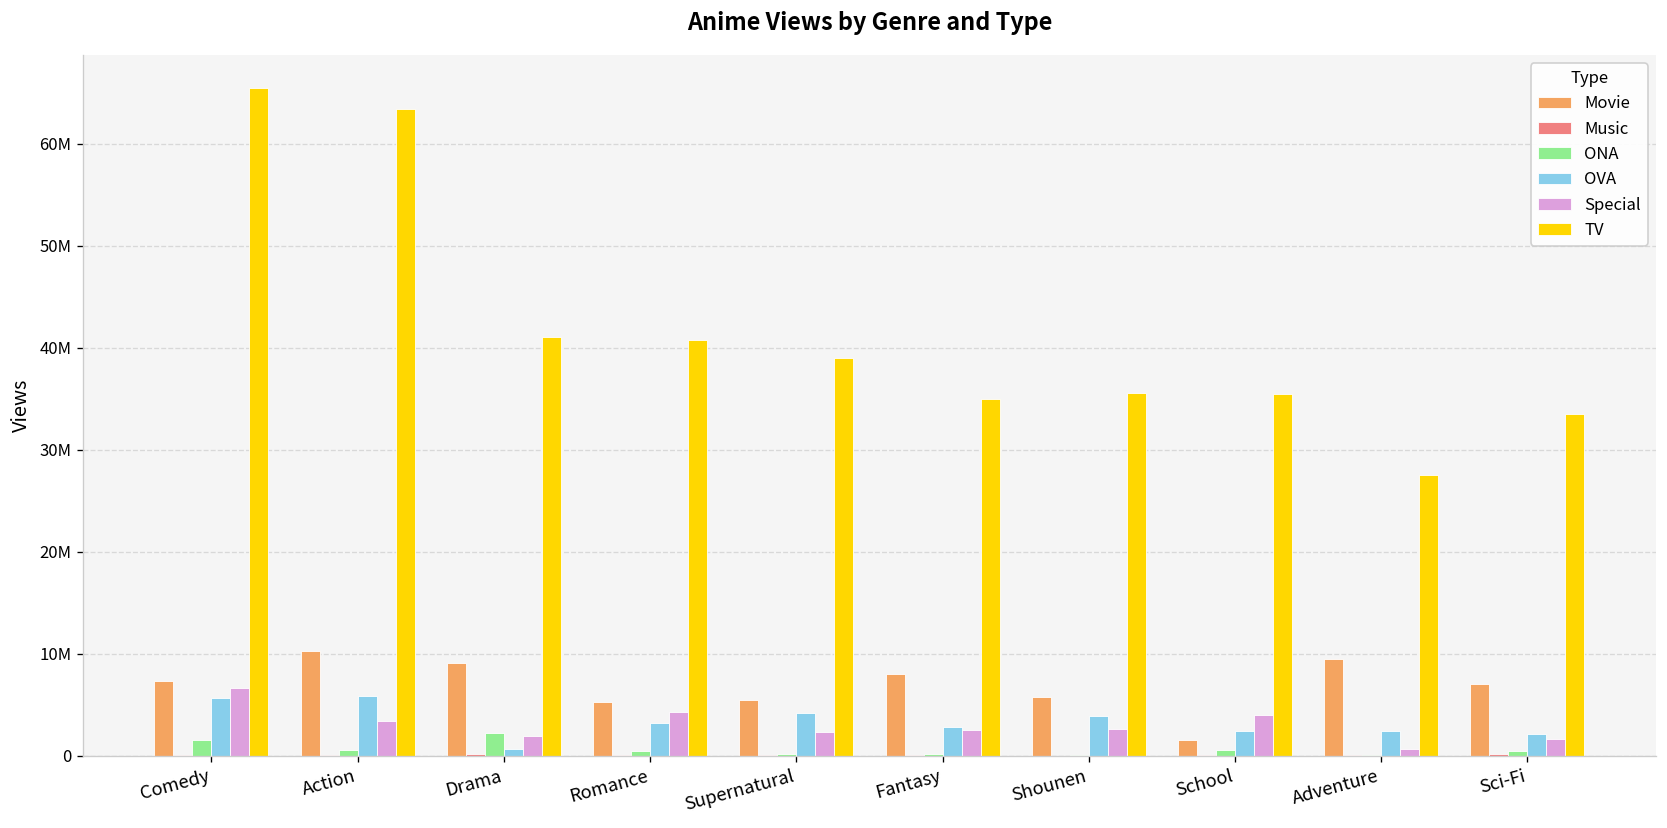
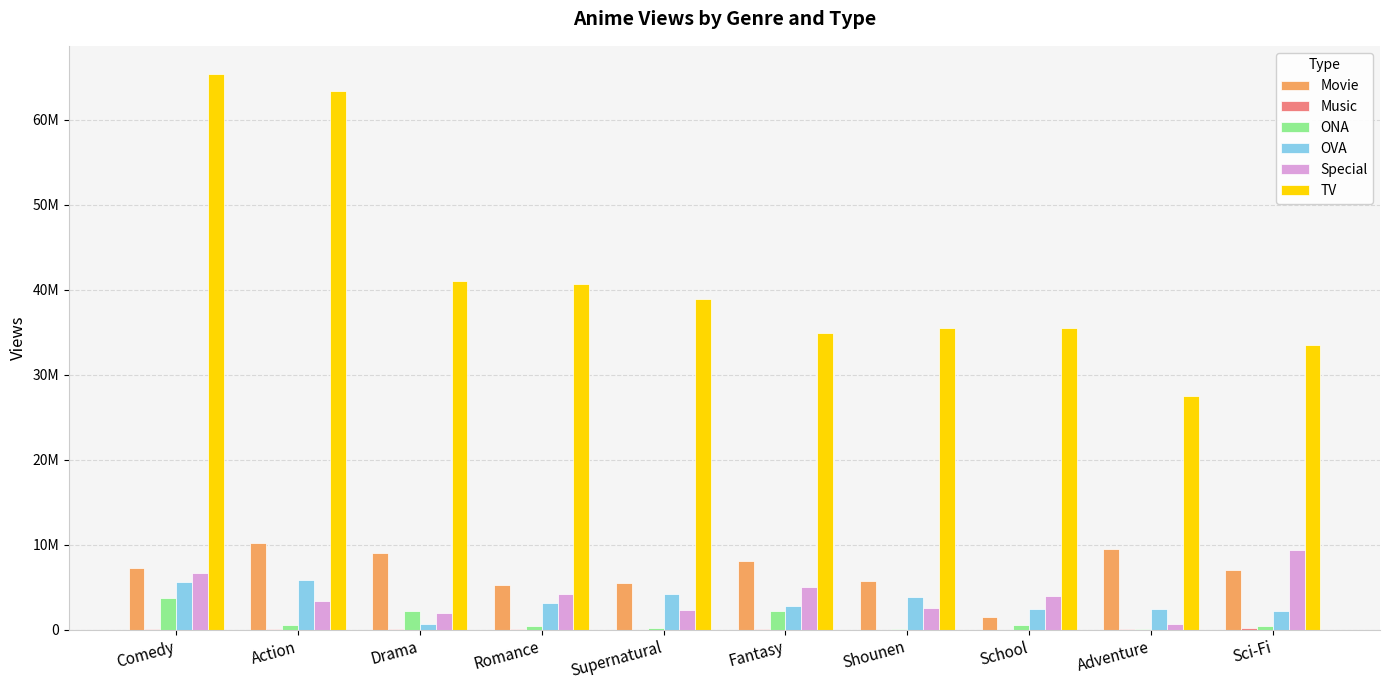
ONA, Comedy: 1000000 -> 4000000
ONA, Fantasy: 0 -> 2000000
Special, Fantasy: 3000000 -> 5000000
Special, Sci-Fi: 2000000 -> 9000000
